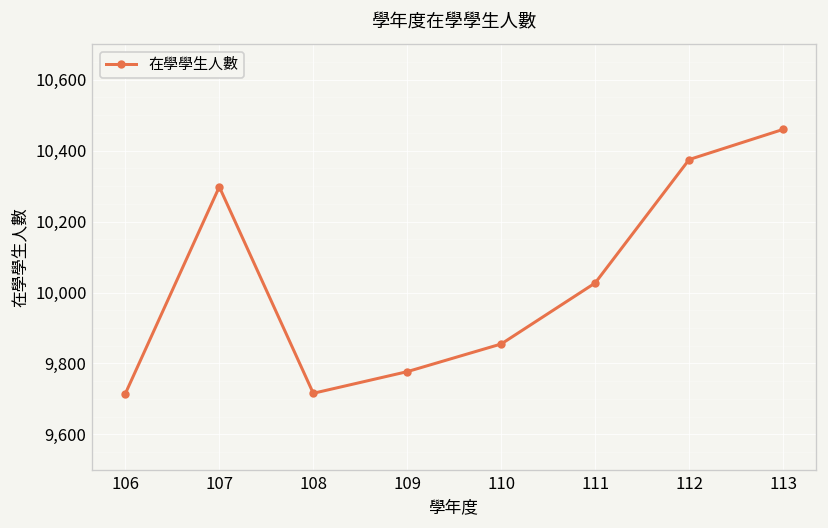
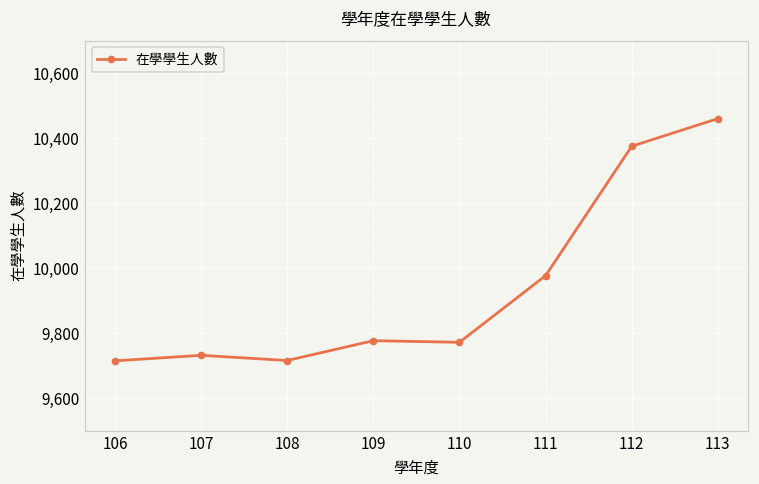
107: 10,300 -> 9,730
110: 9,860 -> 9,770
111: 10,030 -> 9,980
